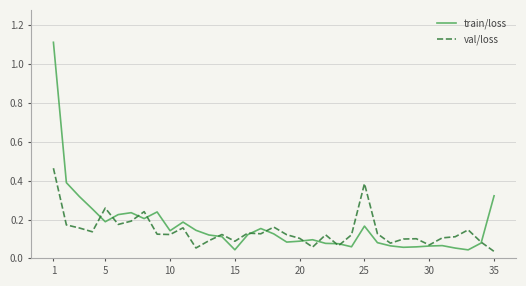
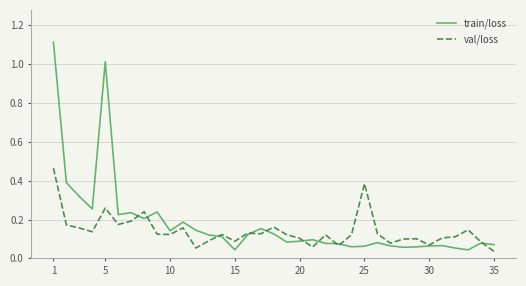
train/loss, 5: 0.19 -> 1.01
train/loss, 25: 0.17 -> 0.06
train/loss, 35: 0.32 -> 0.07
